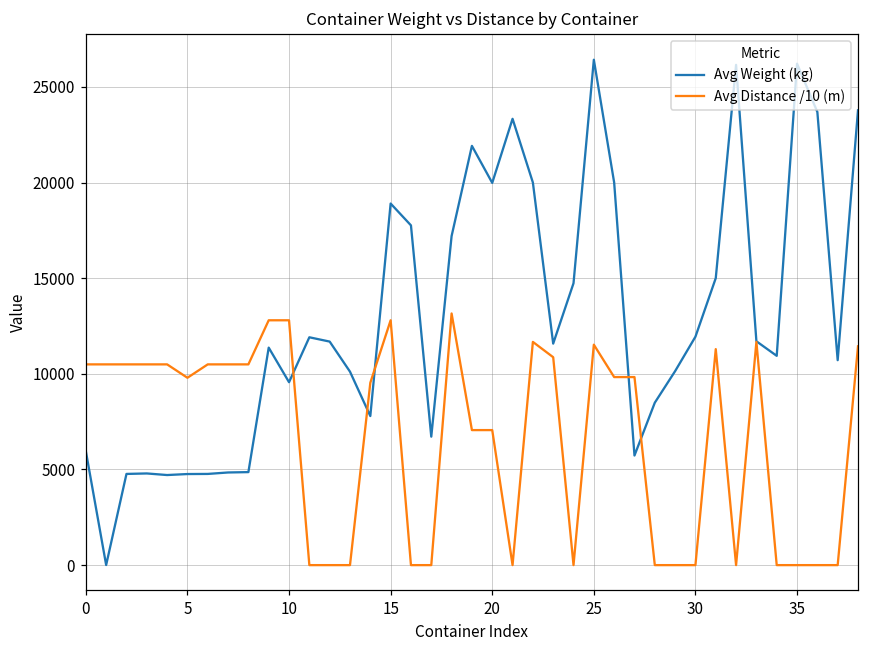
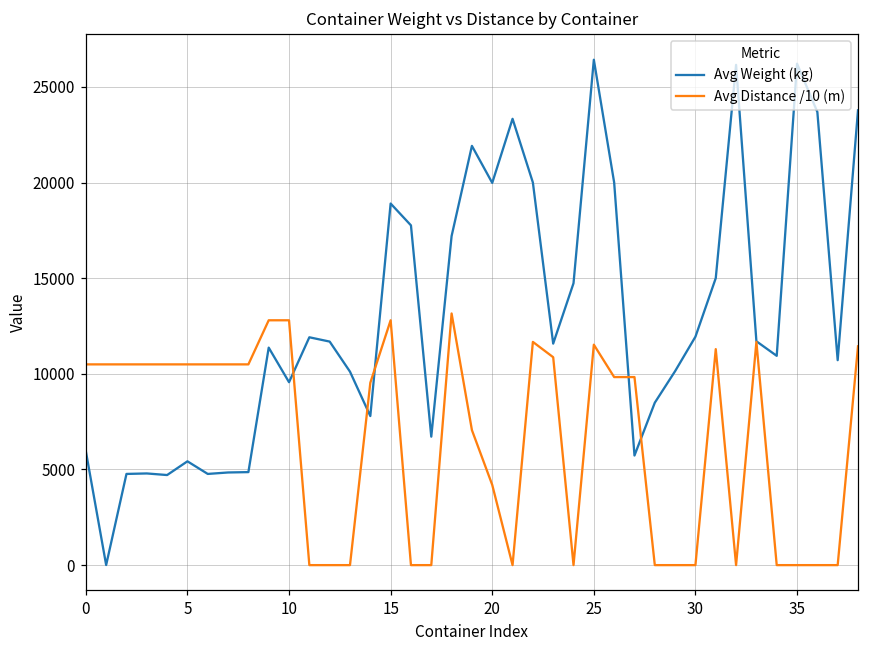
Avg Weight (kg), 5: 4800 -> 5400
Avg Distance /10 (m), 5: 9800 -> 10500
Avg Distance /10 (m), 20: 7100 -> 4200
